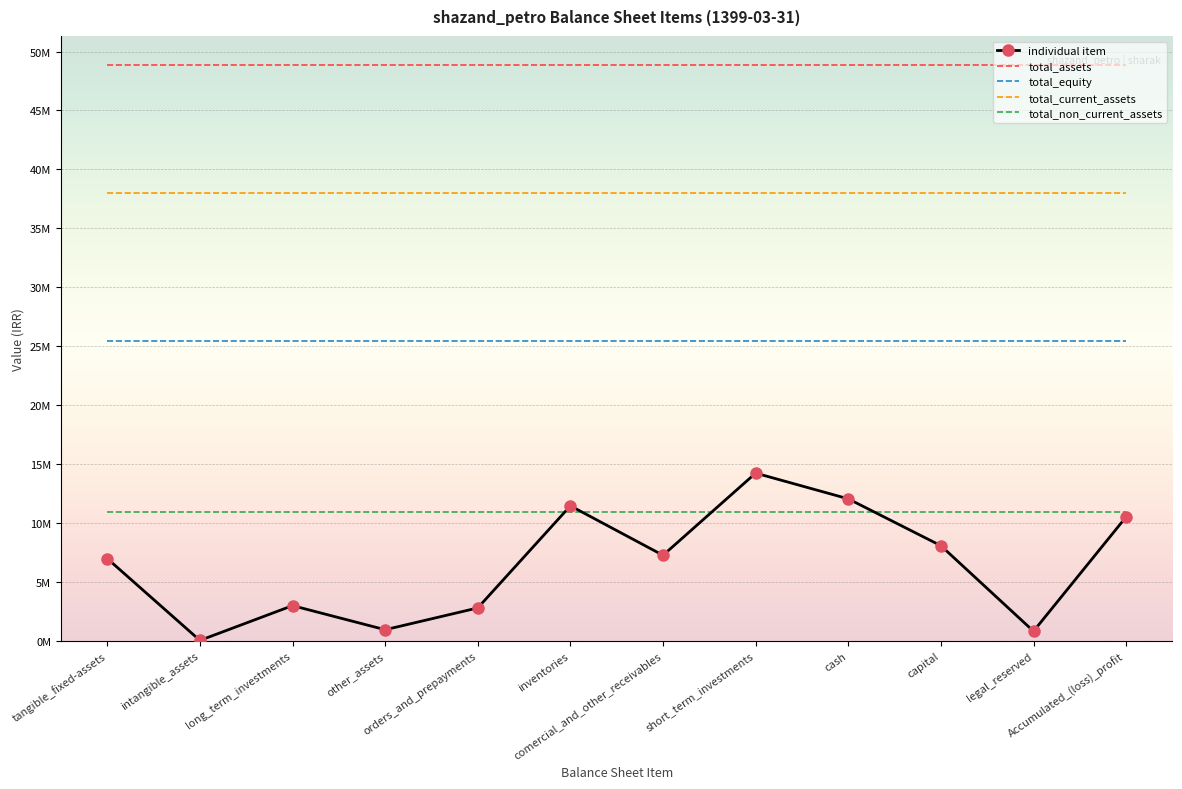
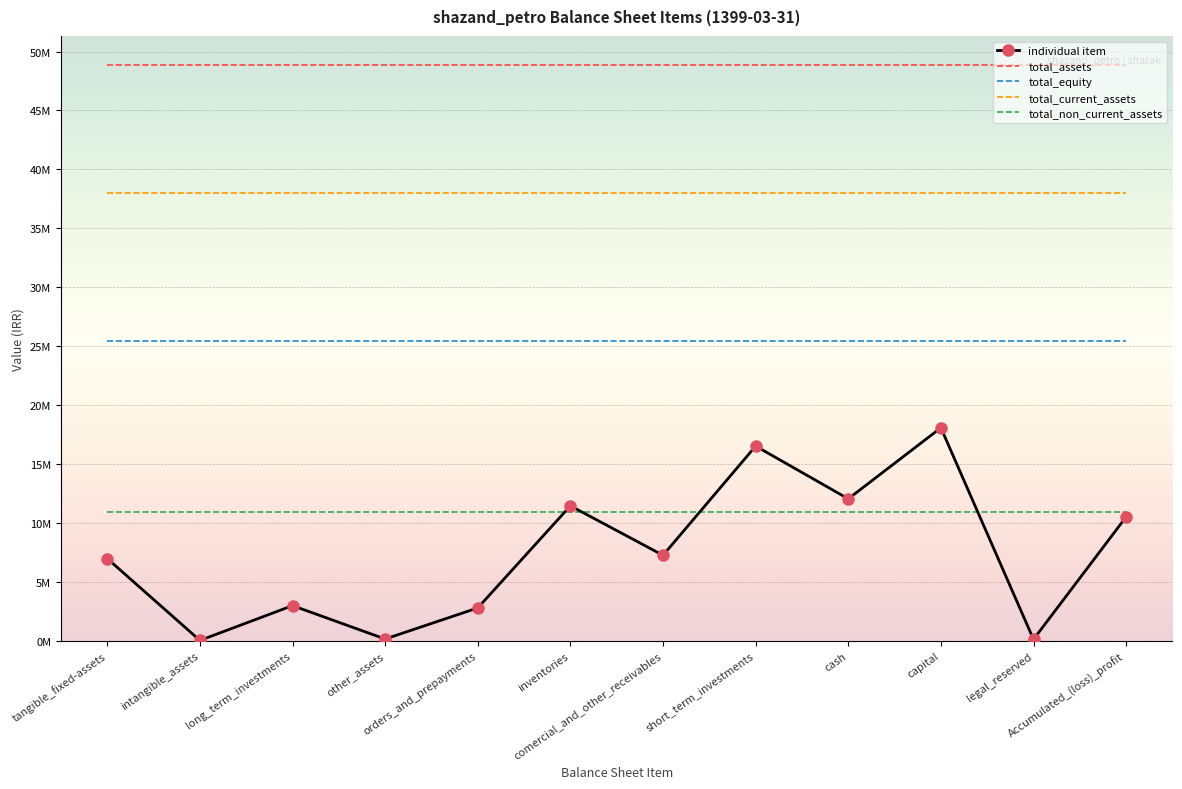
individual item, other_assets: 900000 -> 100000
individual item, short_term_investments: 14200000 -> 16500000
individual item, capital: 8100000 -> 18100000
individual item, legal_reserved: 800000 -> 100000
